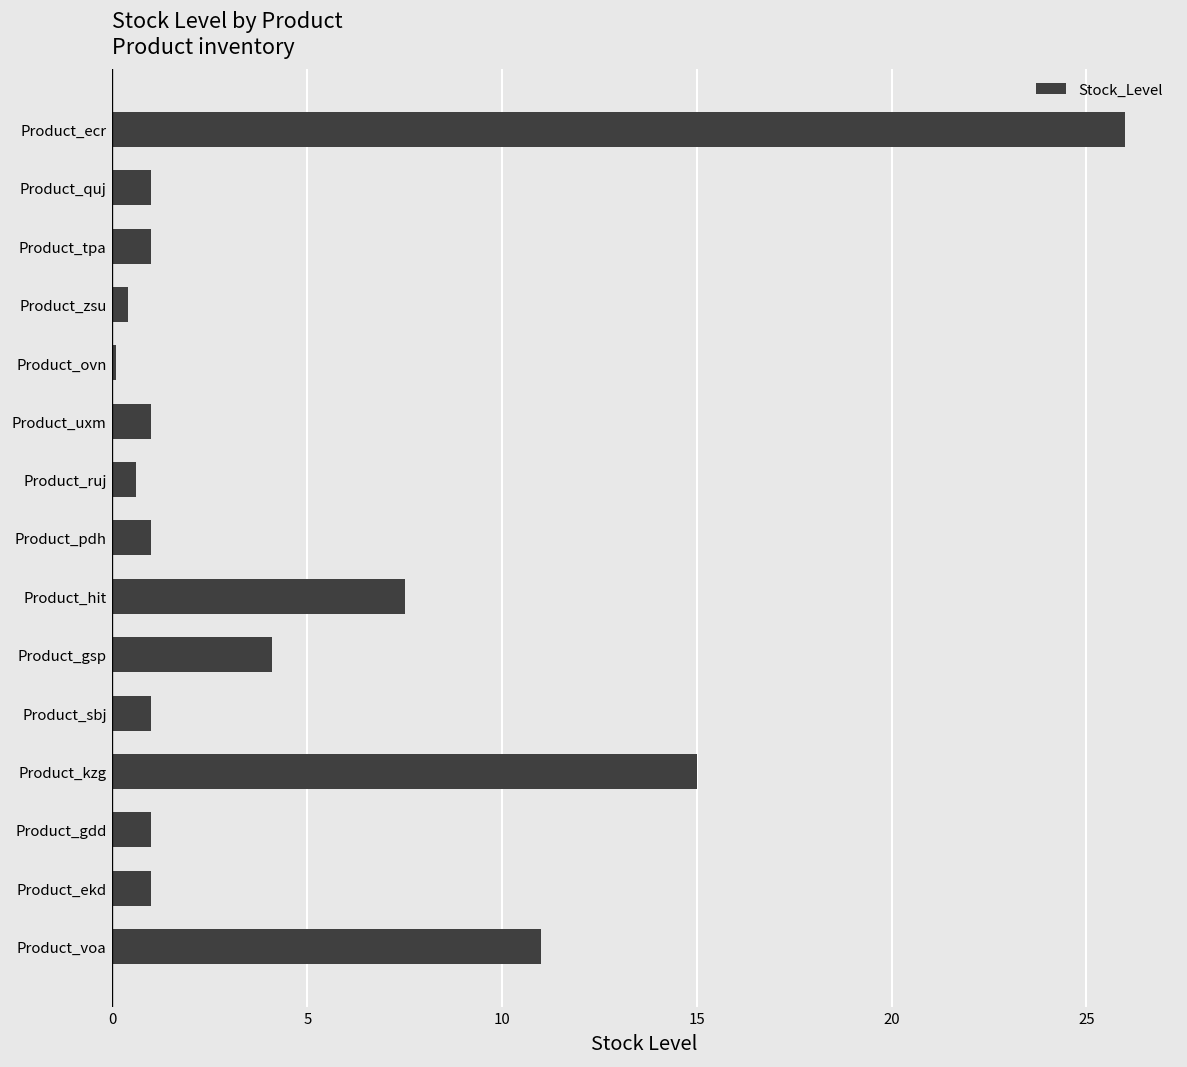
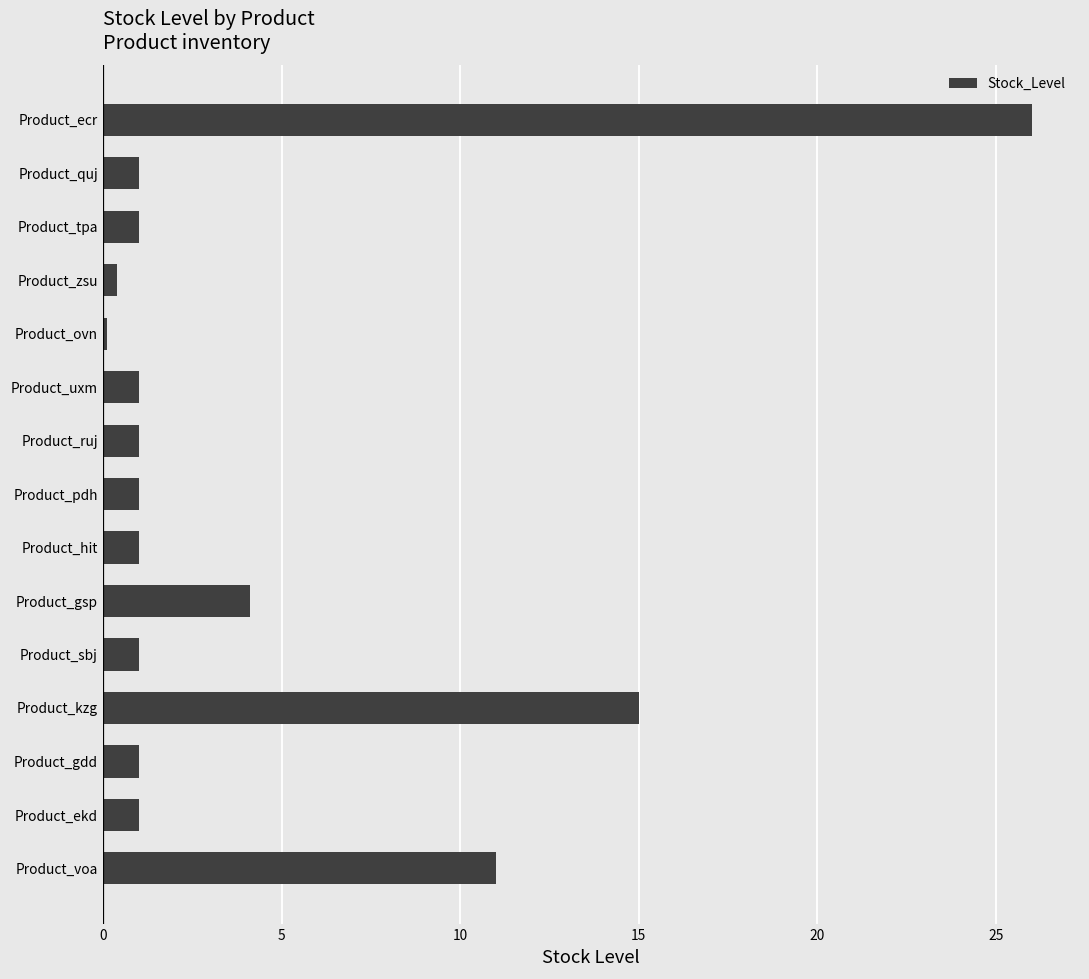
Product_ruj: 0.6 -> 1.0
Product_hit: 7.5 -> 1.0
